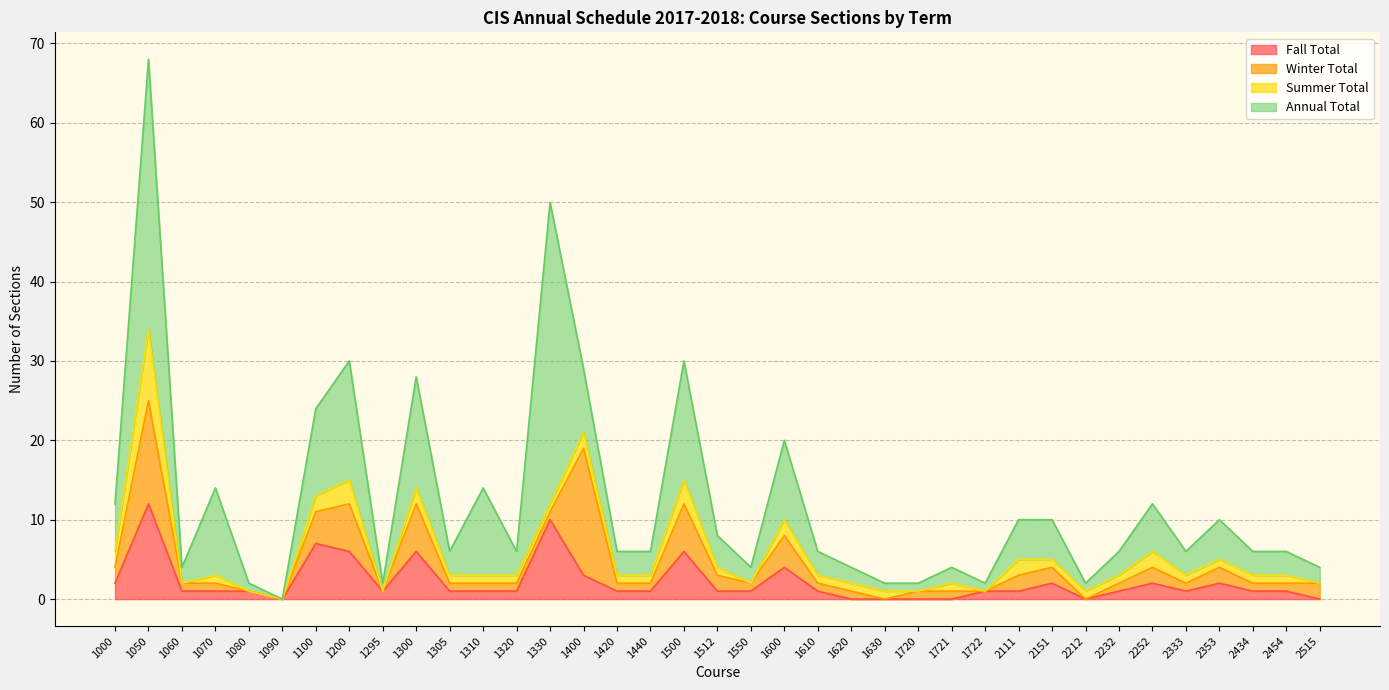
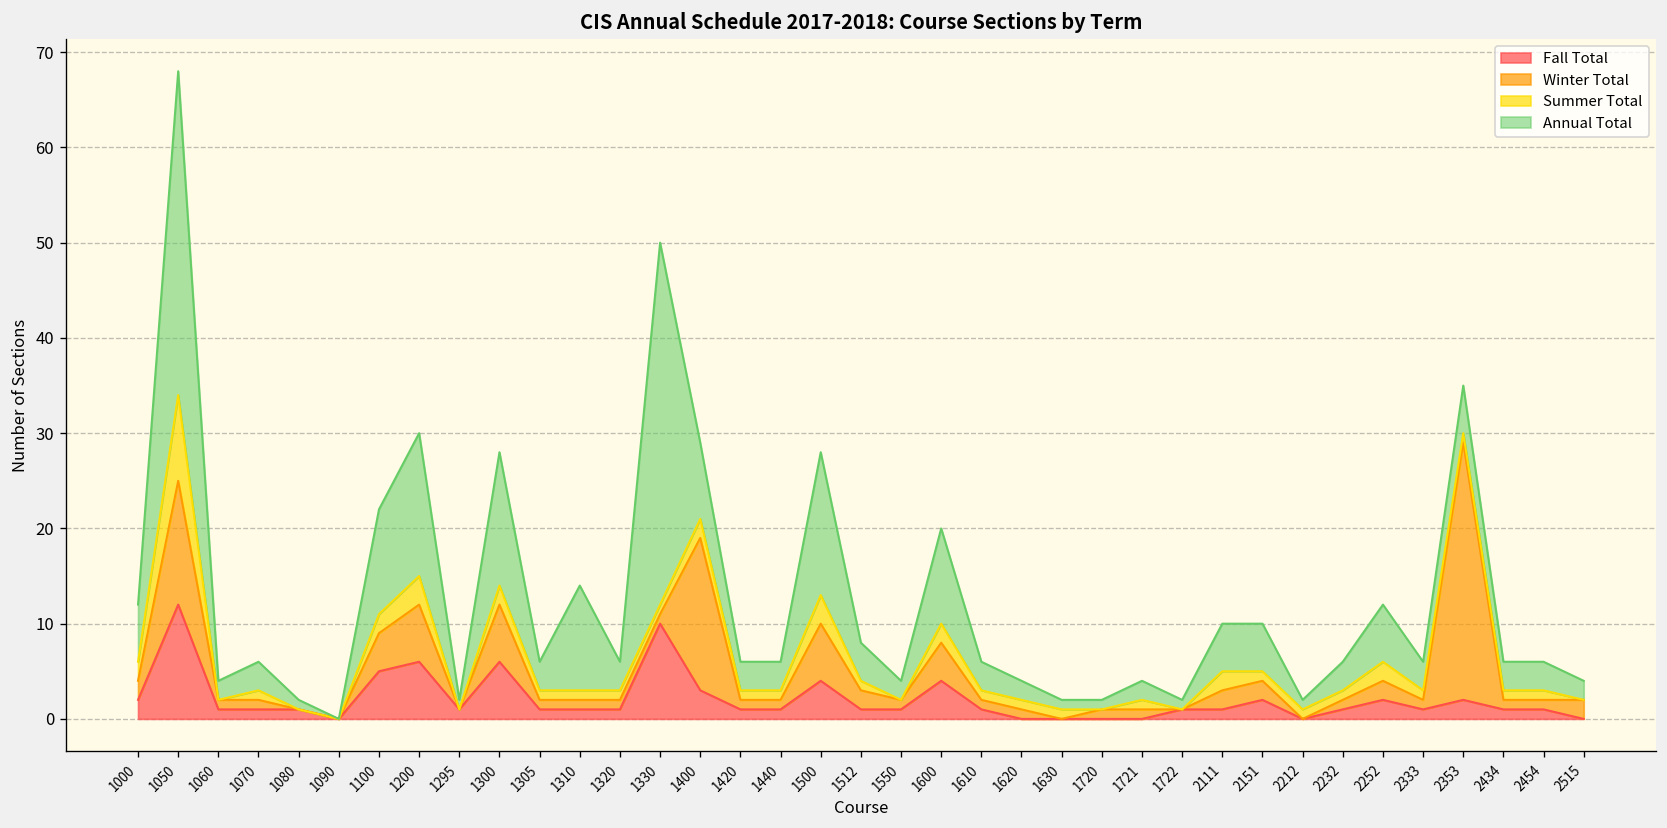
Annual Total, 1070: 11 -> 3
Fall Total, 1100: 7 -> 5
Fall Total, 1500: 6 -> 4
Winter Total, 2353: 2 -> 27
